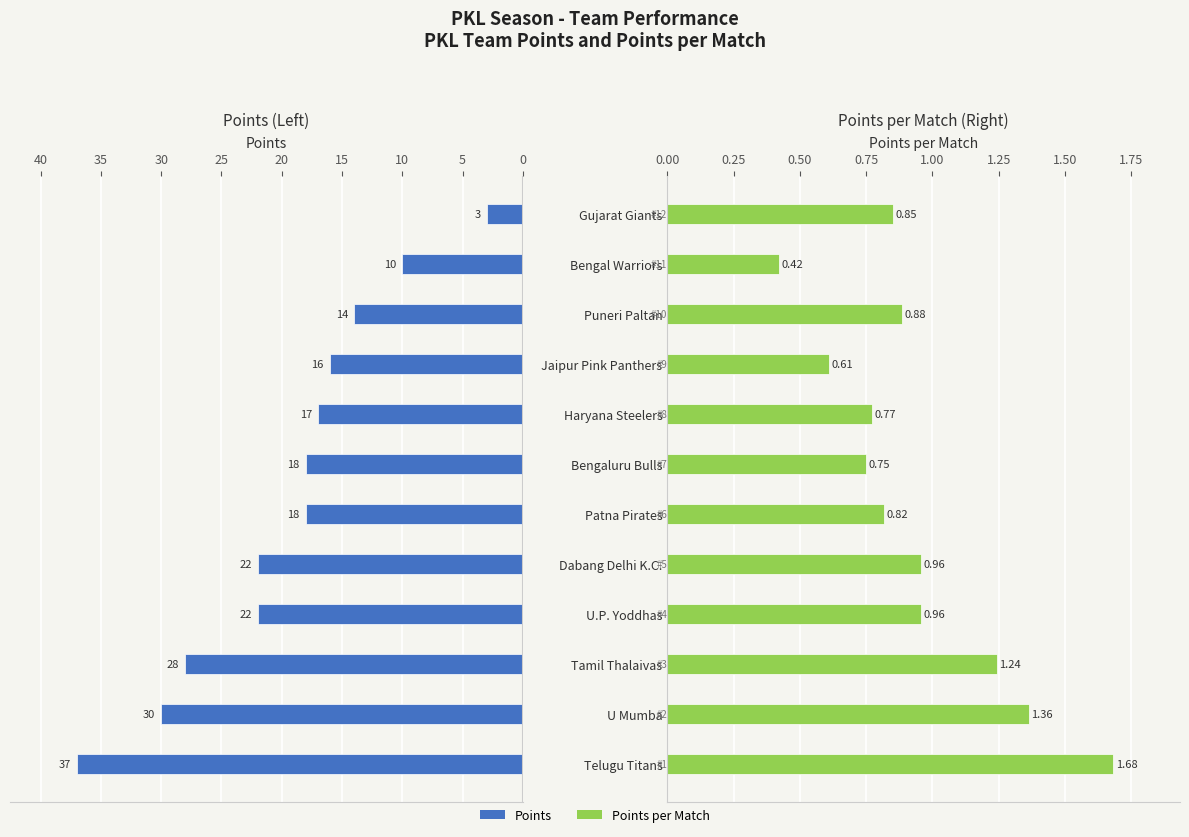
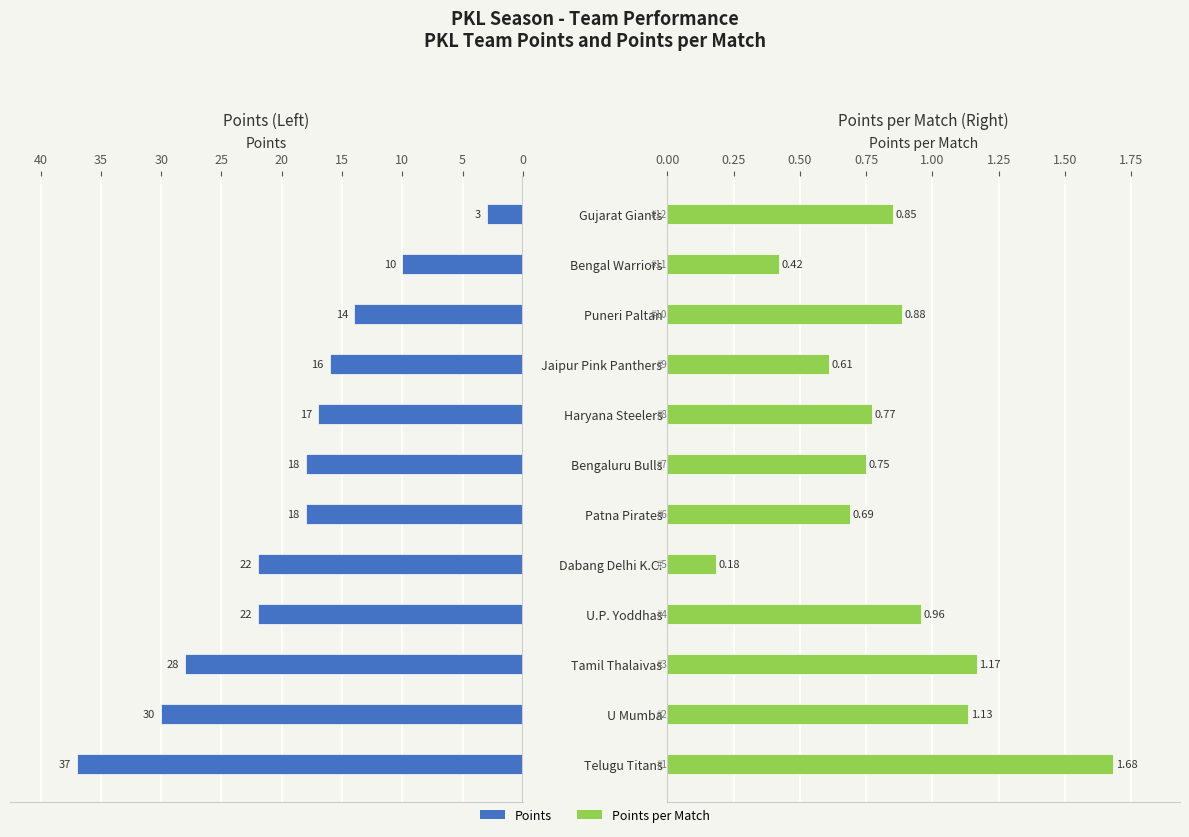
Points per Match (Right), Patna Pirates: 0.82 -> 0.69
Points per Match (Right), Dabang Delhi K.C.: 0.96 -> 0.18
Points per Match (Right), Tamil Thalaivas: 1.24 -> 1.17
Points per Match (Right), U Mumba: 1.36 -> 1.13
